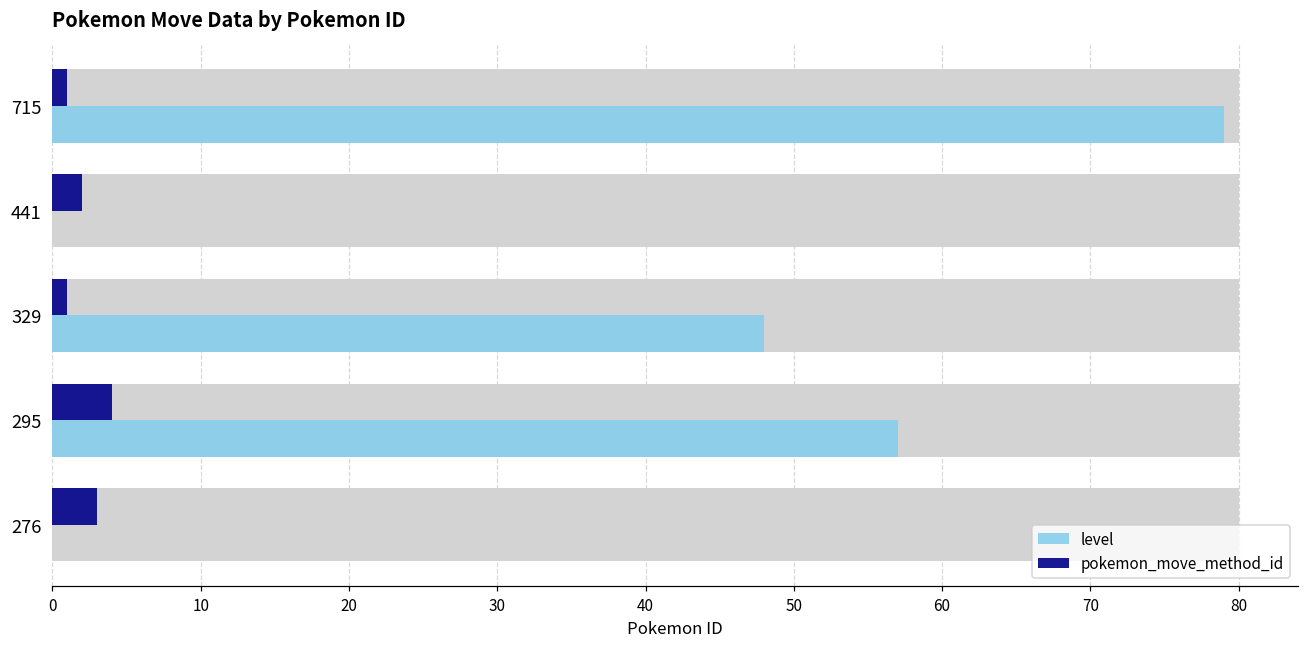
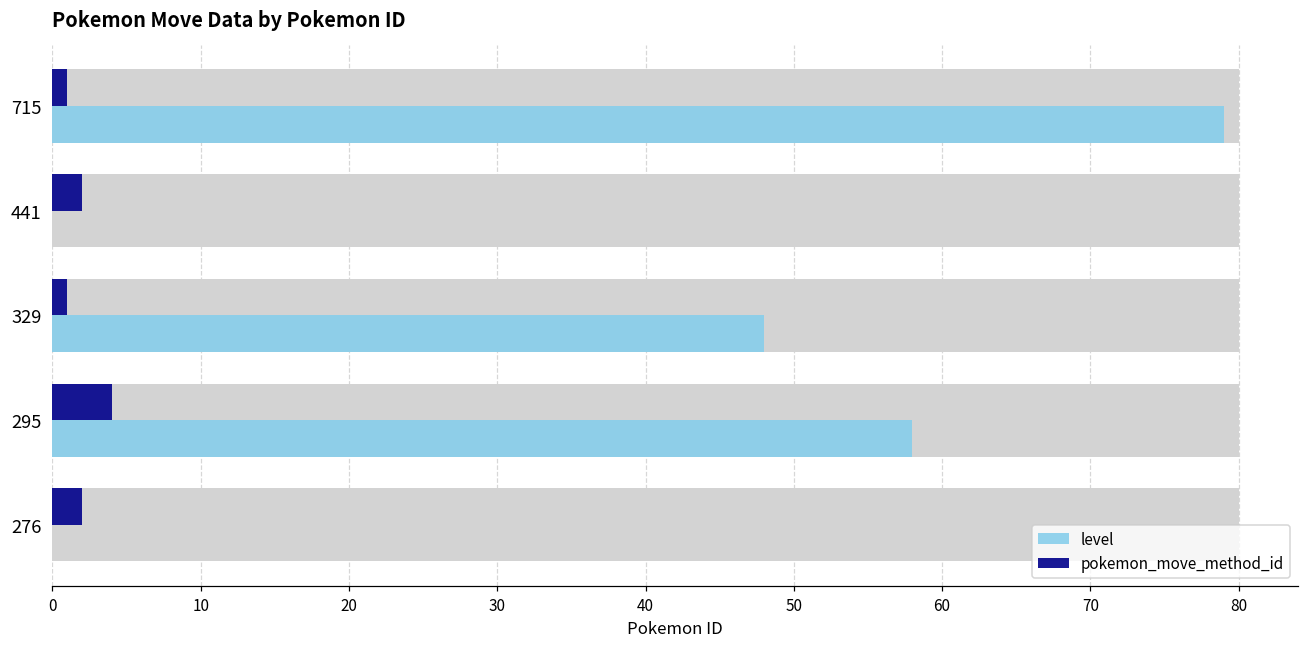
level, 295: 57 -> 58
pokemon_move_method_id, 276: 3 -> 2
